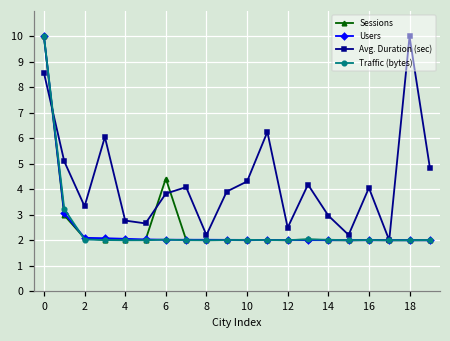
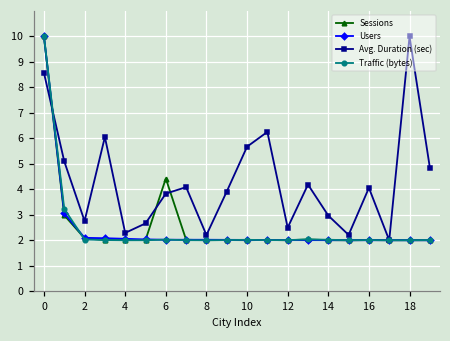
Avg. Duration (sec), 2: 3.3 -> 2.8
Avg. Duration (sec), 4: 2.8 -> 2.3
Avg. Duration (sec), 10: 4.3 -> 5.7
